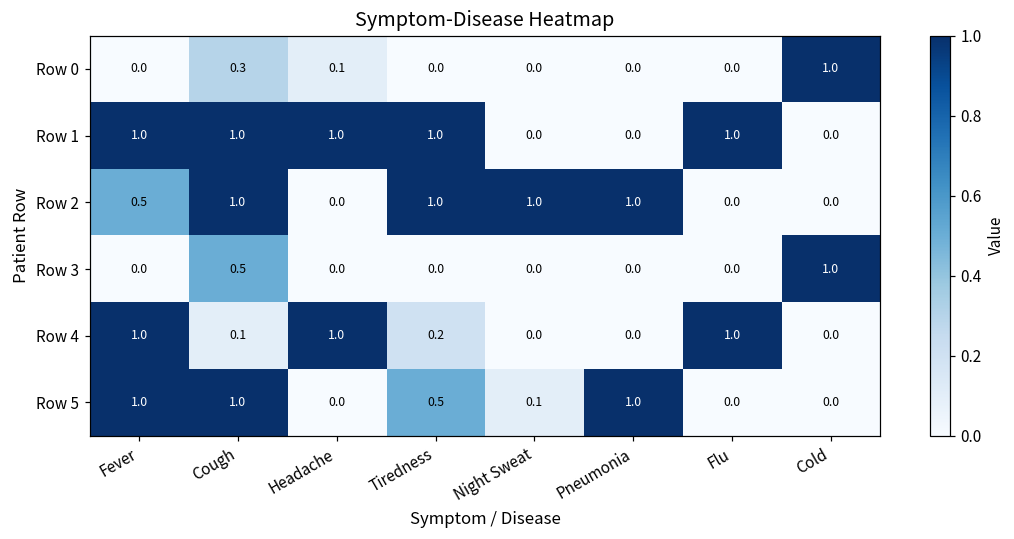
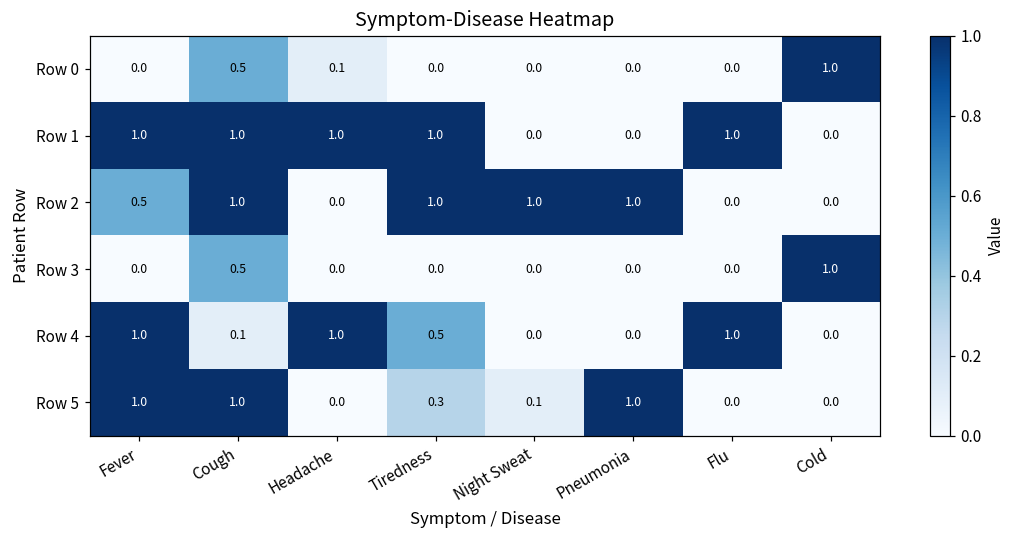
Row 0, Cough: 0.3 -> 0.5
Row 4, Tiredness: 0.2 -> 0.5
Row 5, Tiredness: 0.5 -> 0.3
